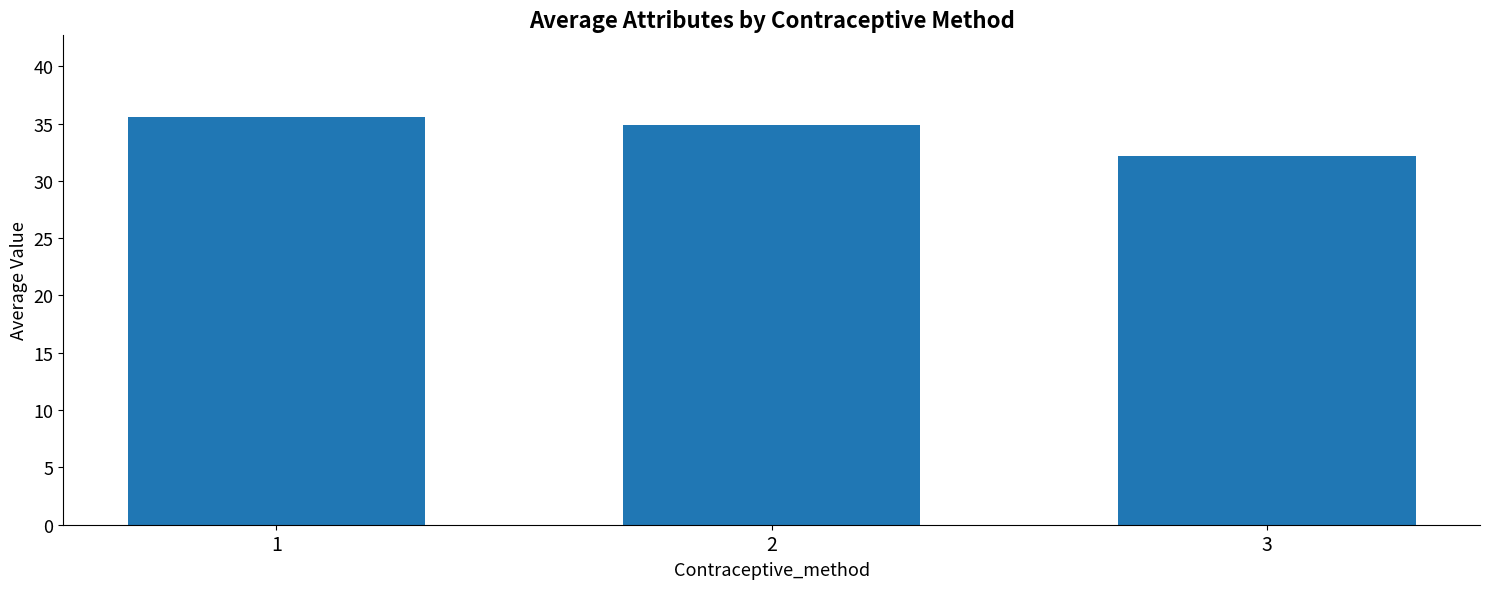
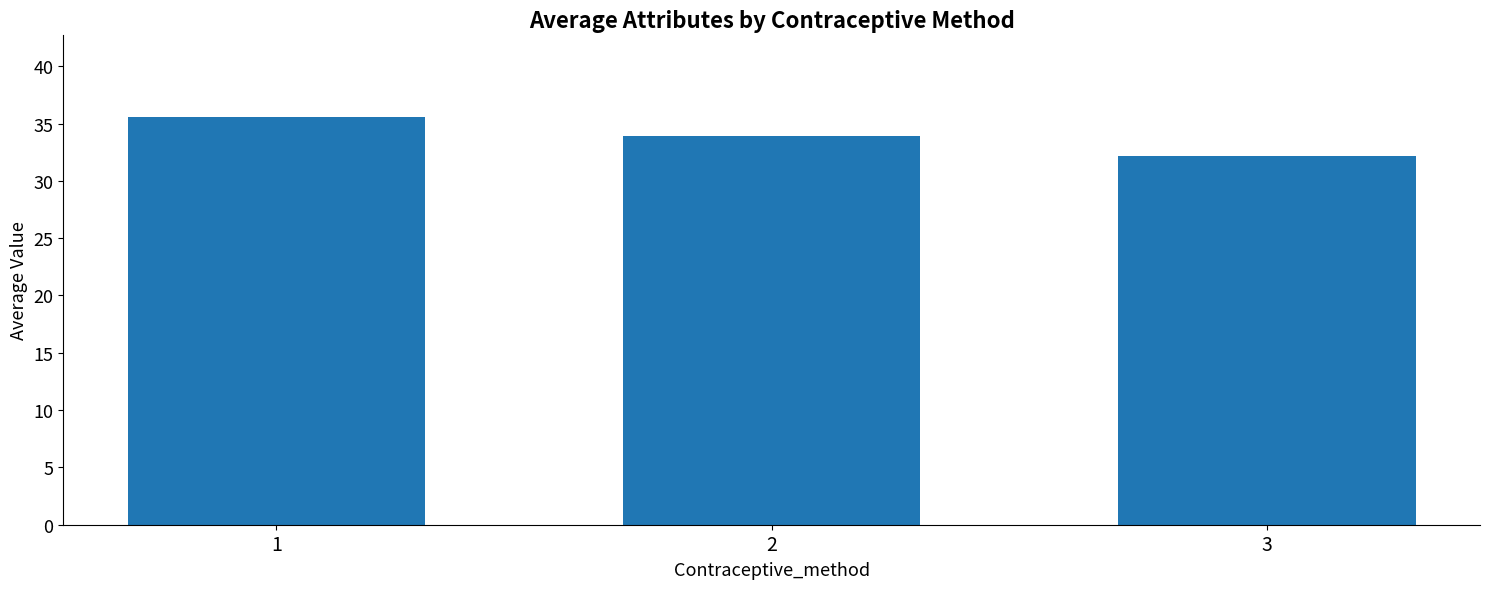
2: 34.8 -> 33.9
